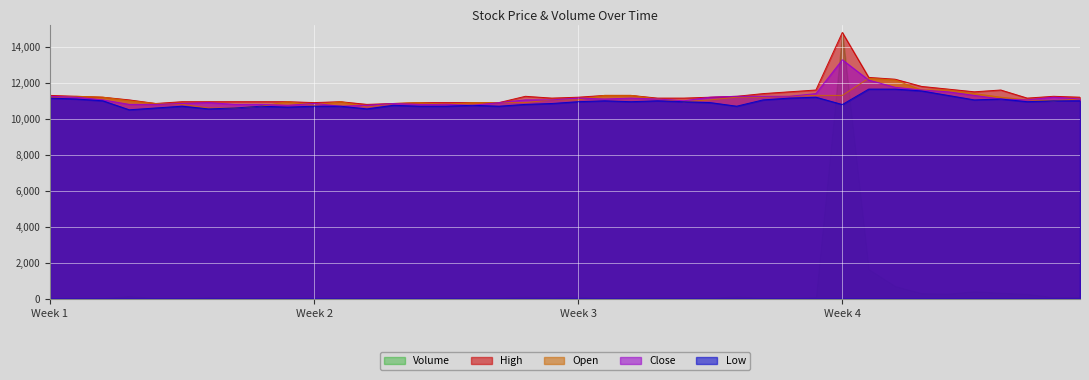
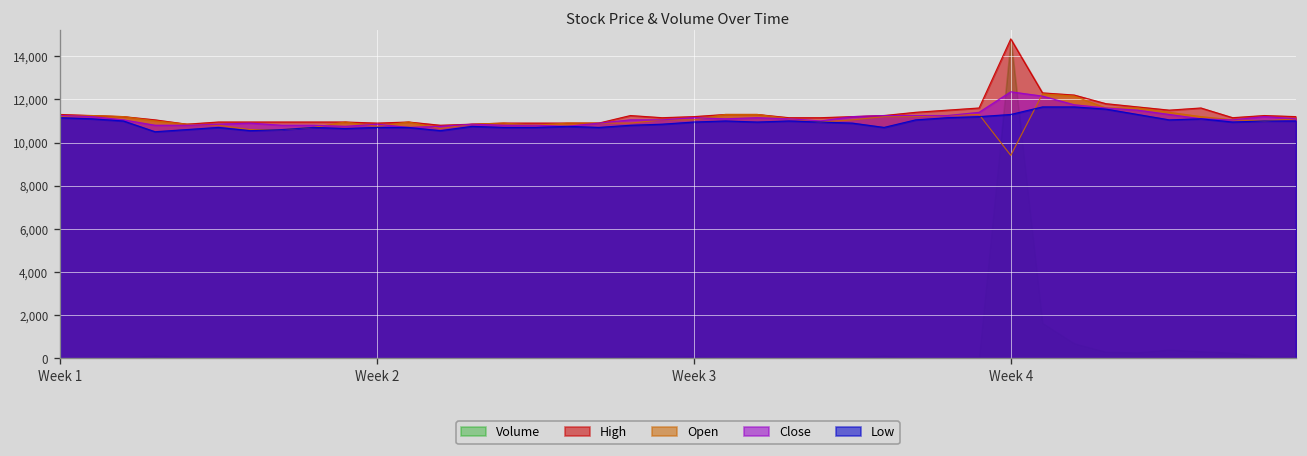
Open, Week 4: 11,300 -> 9,400
Close, Week 4: 13,300 -> 12,400
Low, Week 4: 10,800 -> 11,300
